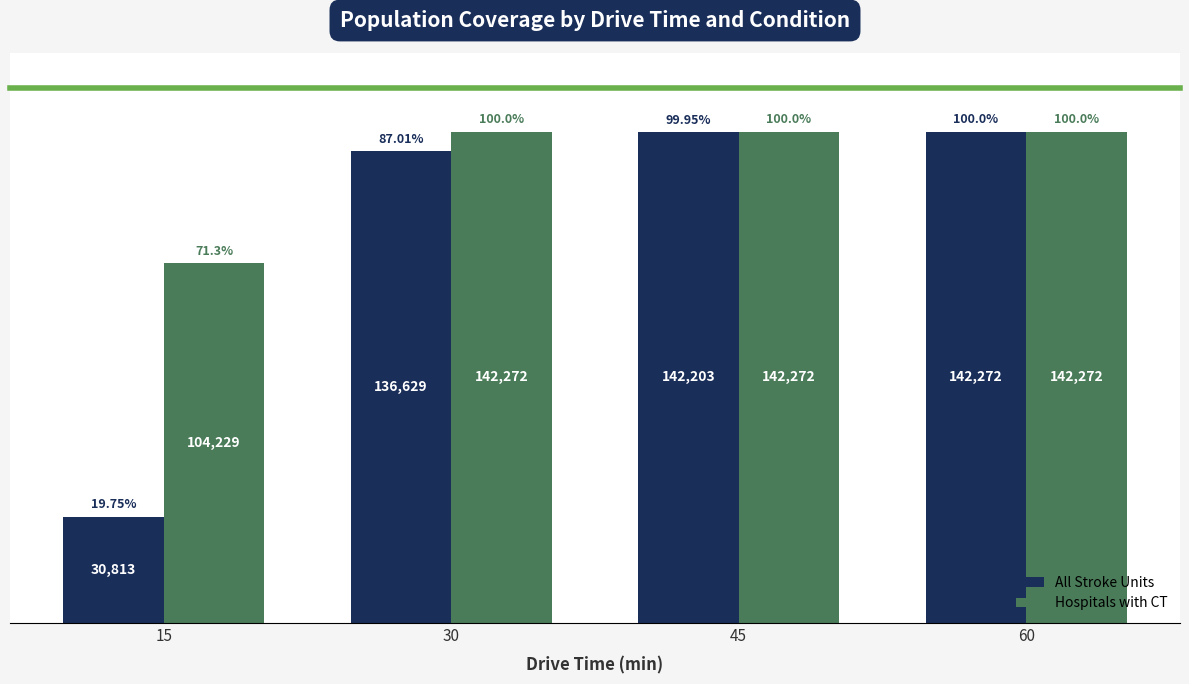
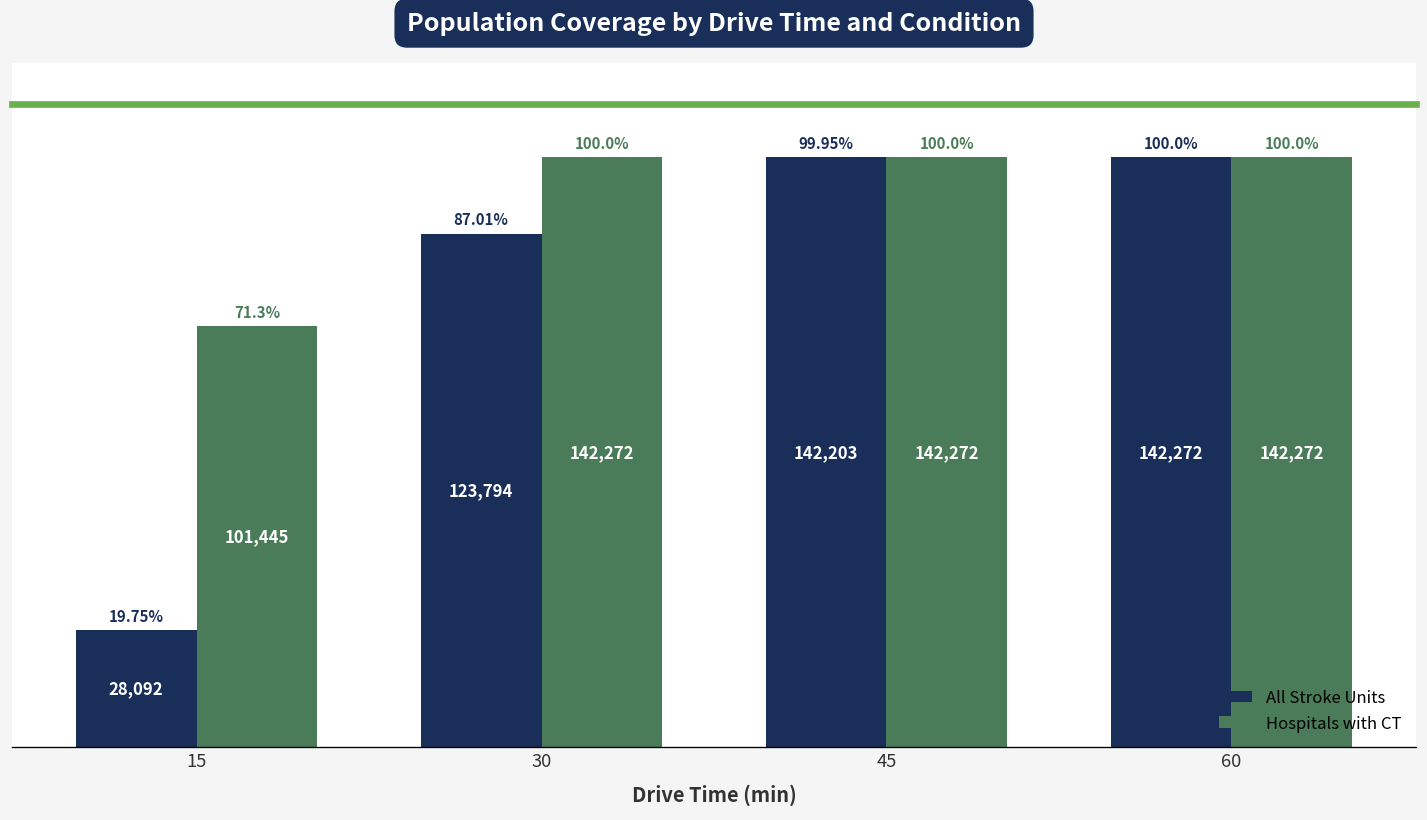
All Stroke Units, 15: 30,813 -> 28,092
Hospitals with CT, 15: 104,229 -> 101,445
All Stroke Units, 30: 136,629 -> 123,794
